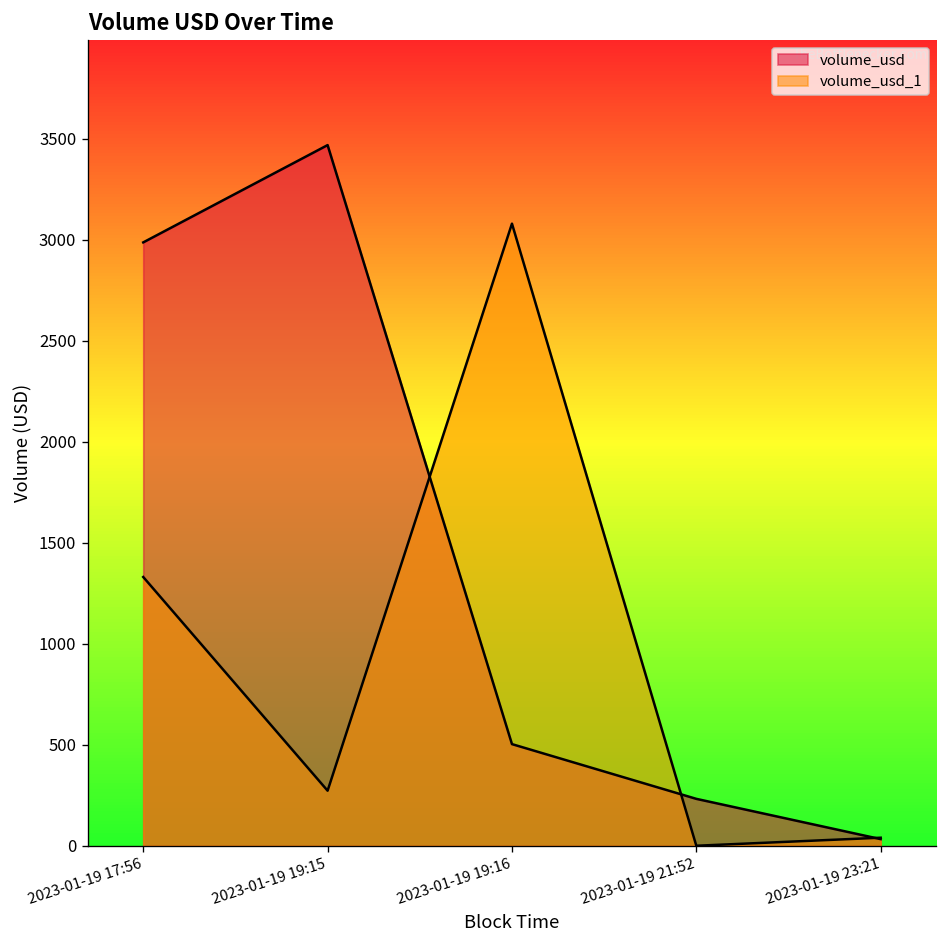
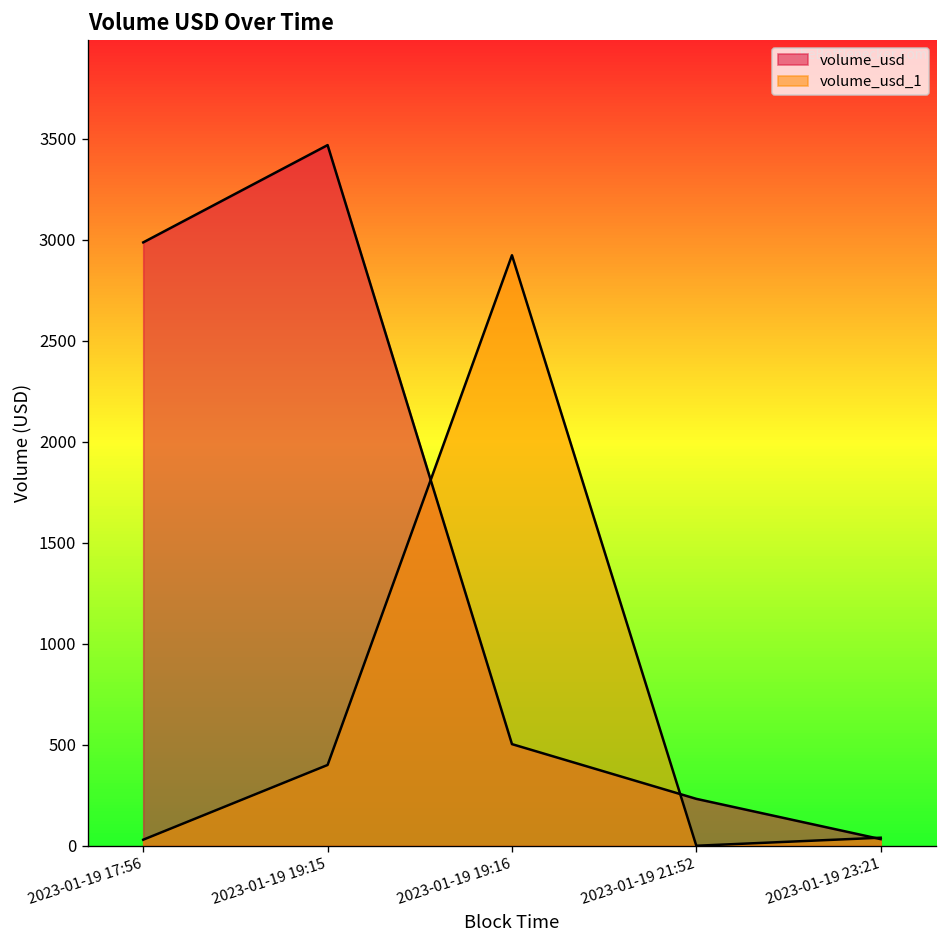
volume_usd_1, 2023-01-19 17:56: 1330 -> 30
volume_usd_1, 2023-01-19 19:15: 270 -> 400
volume_usd_1, 2023-01-19 19:16: 3080 -> 2920
